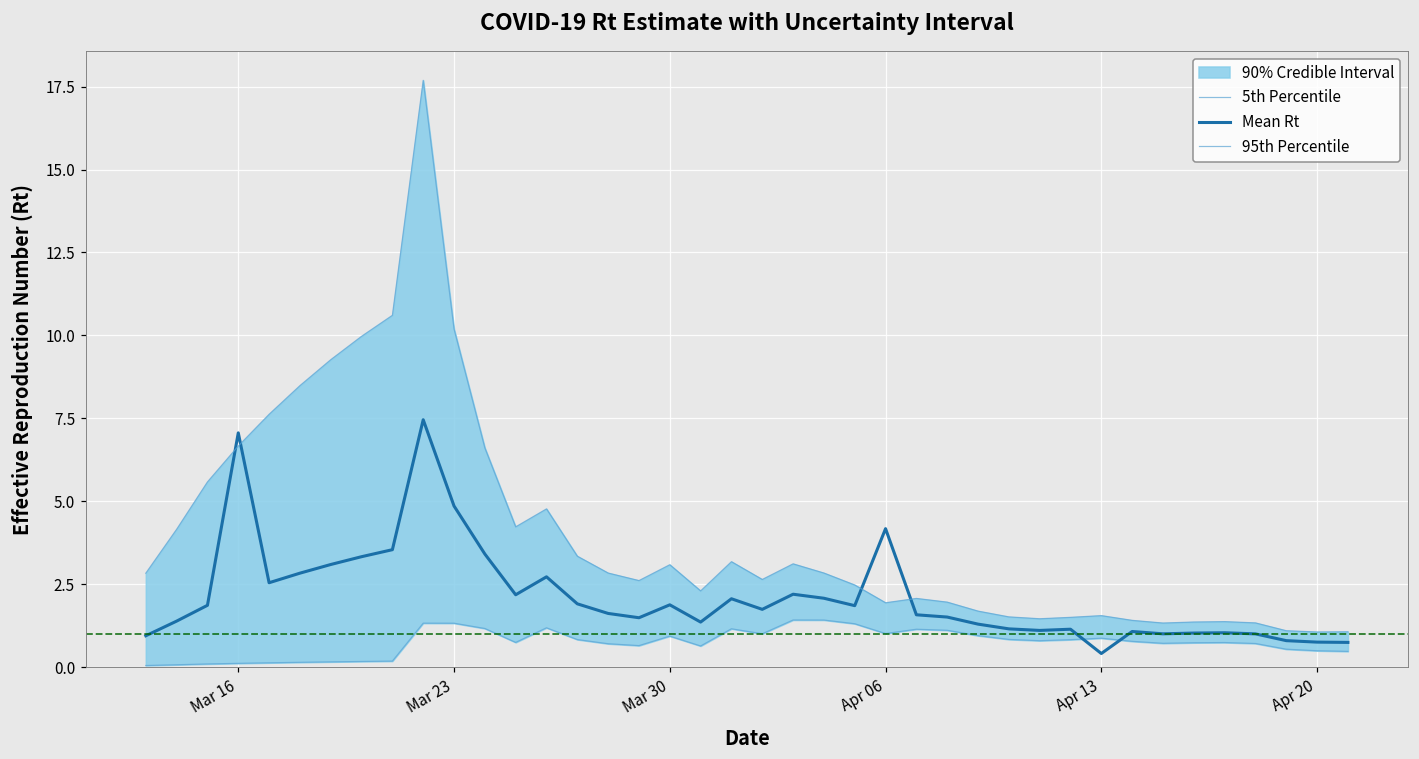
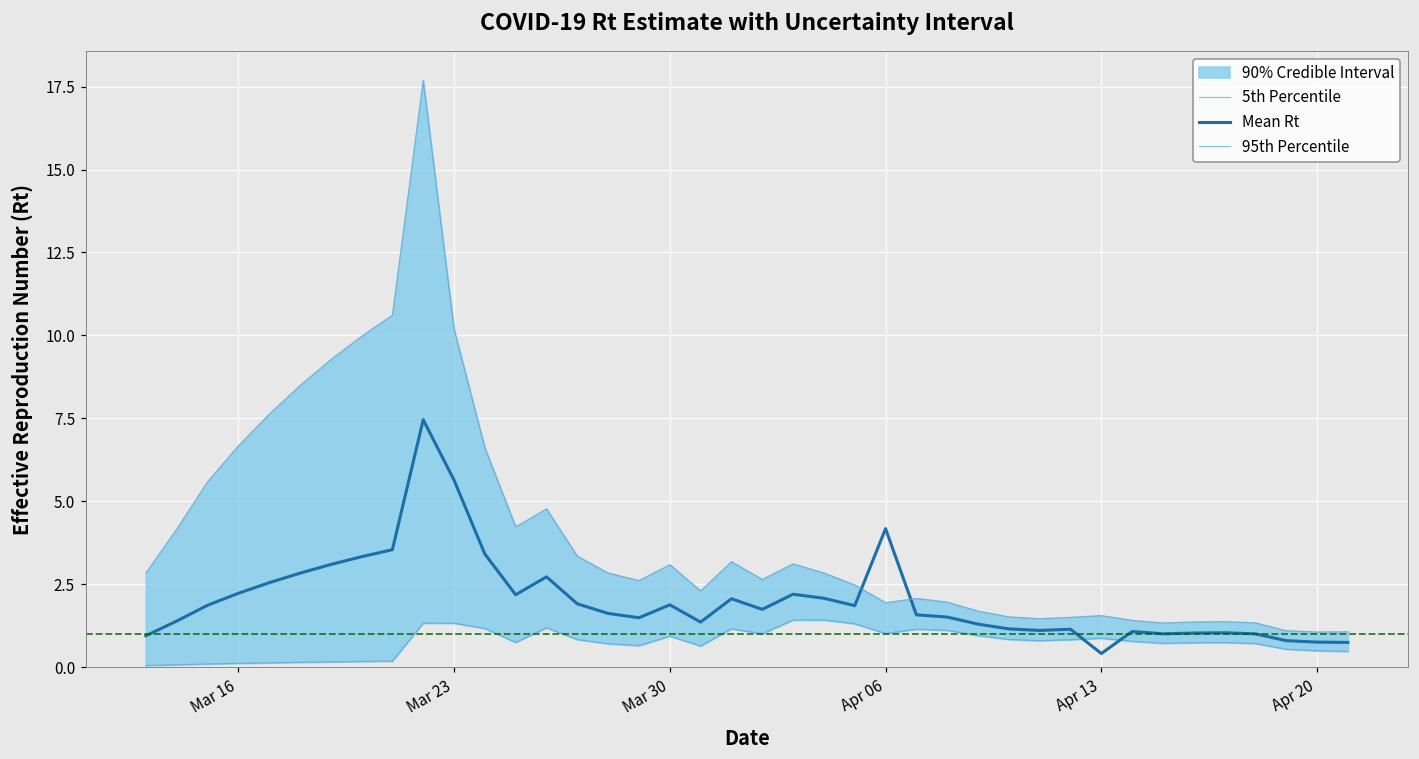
Mean Rt, Mar 16: 7.1 -> 2.2
Mean Rt, Mar 23: 4.9 -> 5.6
